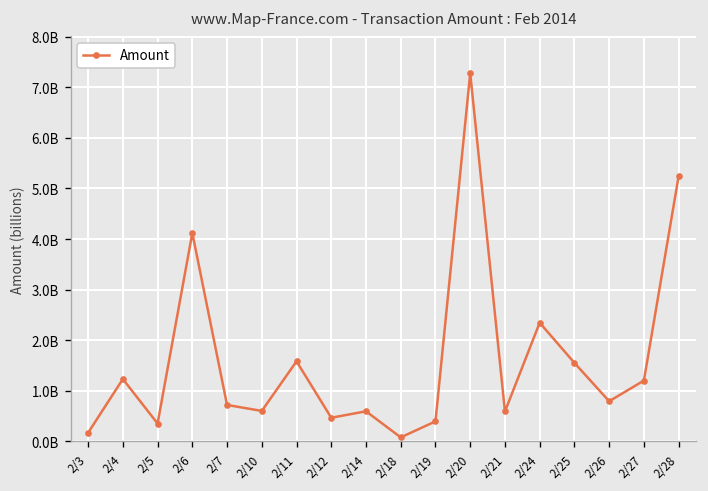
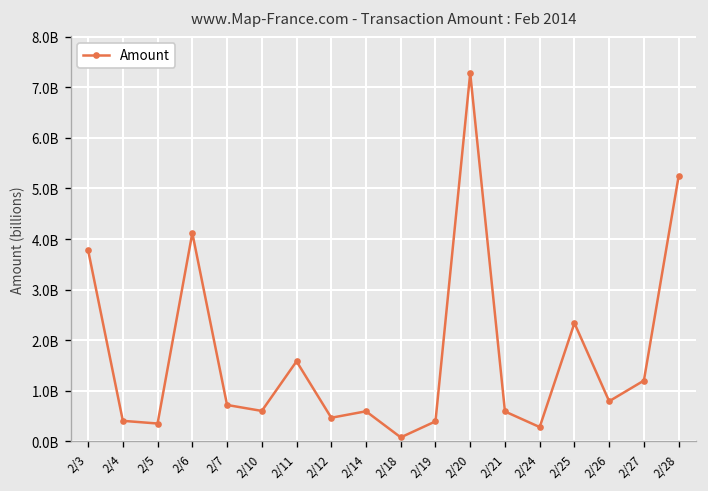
2/3: 200000000 -> 3800000000
2/4: 1200000000 -> 400000000
2/24: 2300000000 -> 300000000
2/25: 1600000000 -> 2300000000
